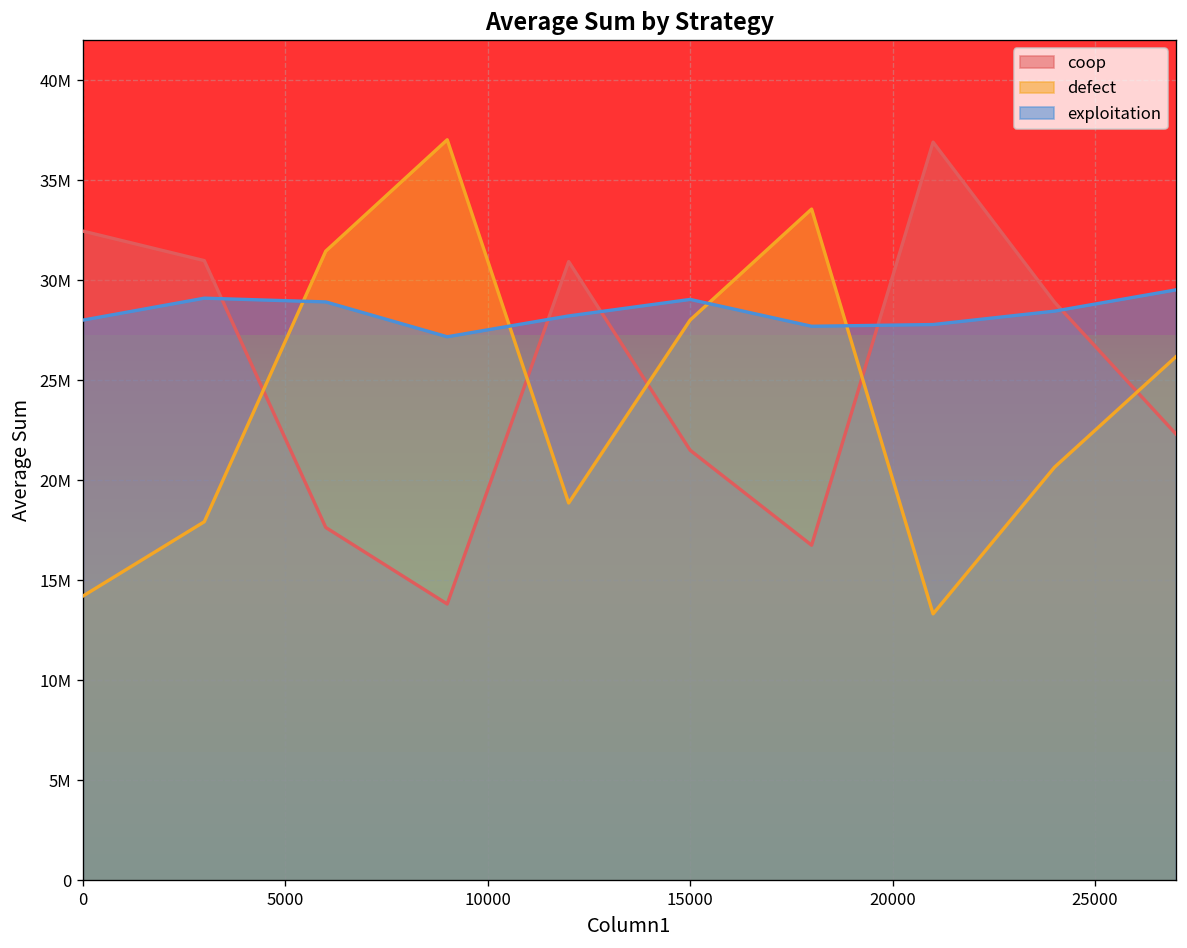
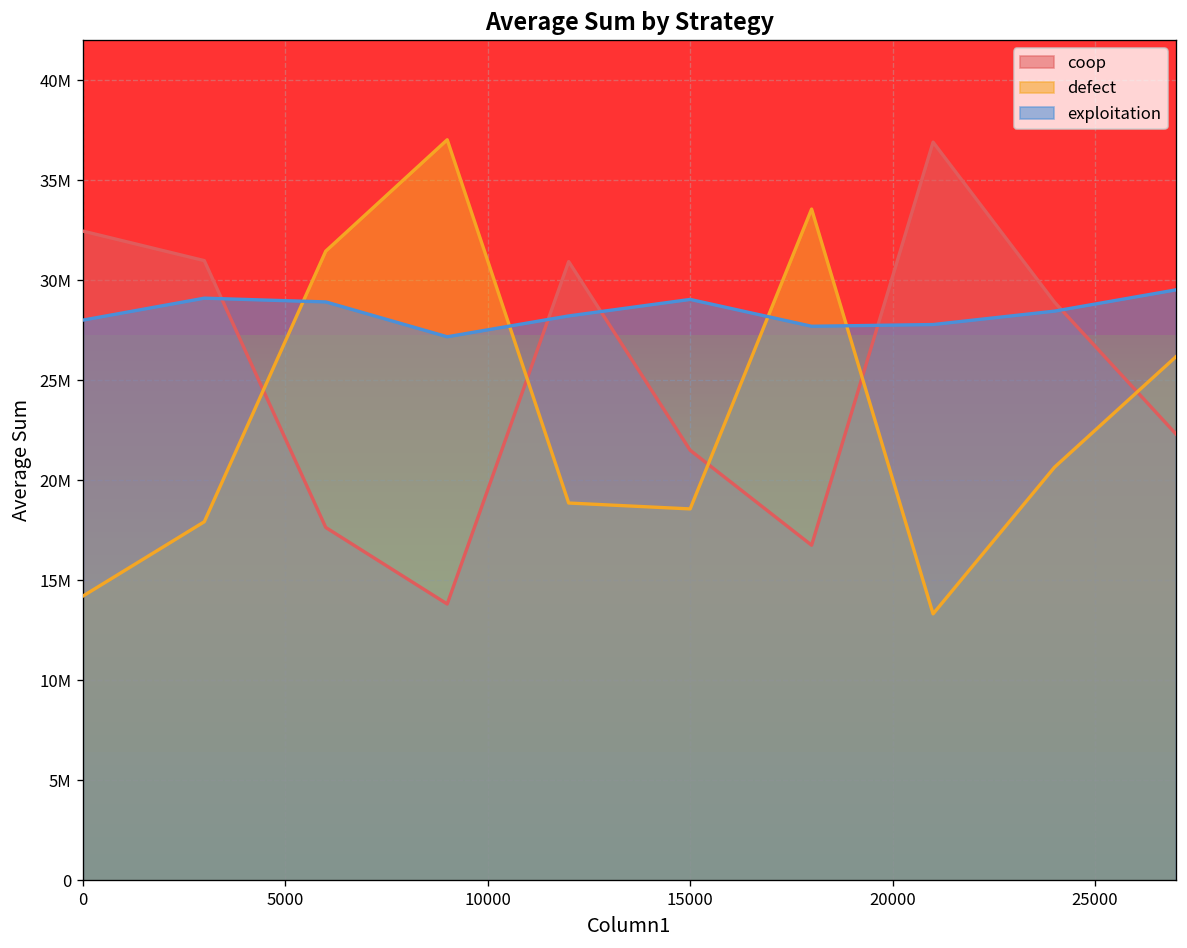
defect, 15000: 28000000 -> 18600000
